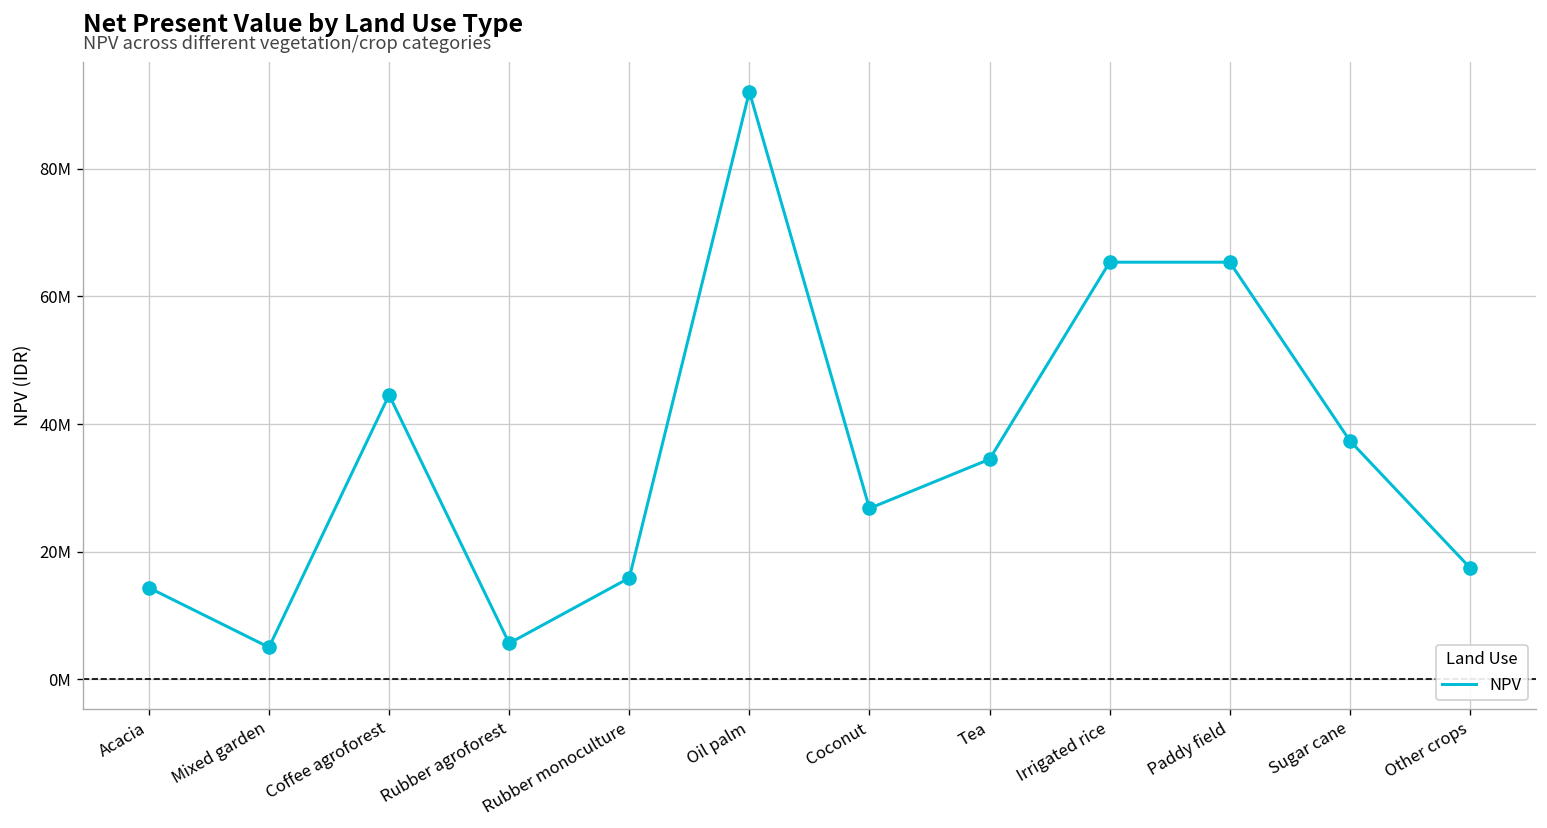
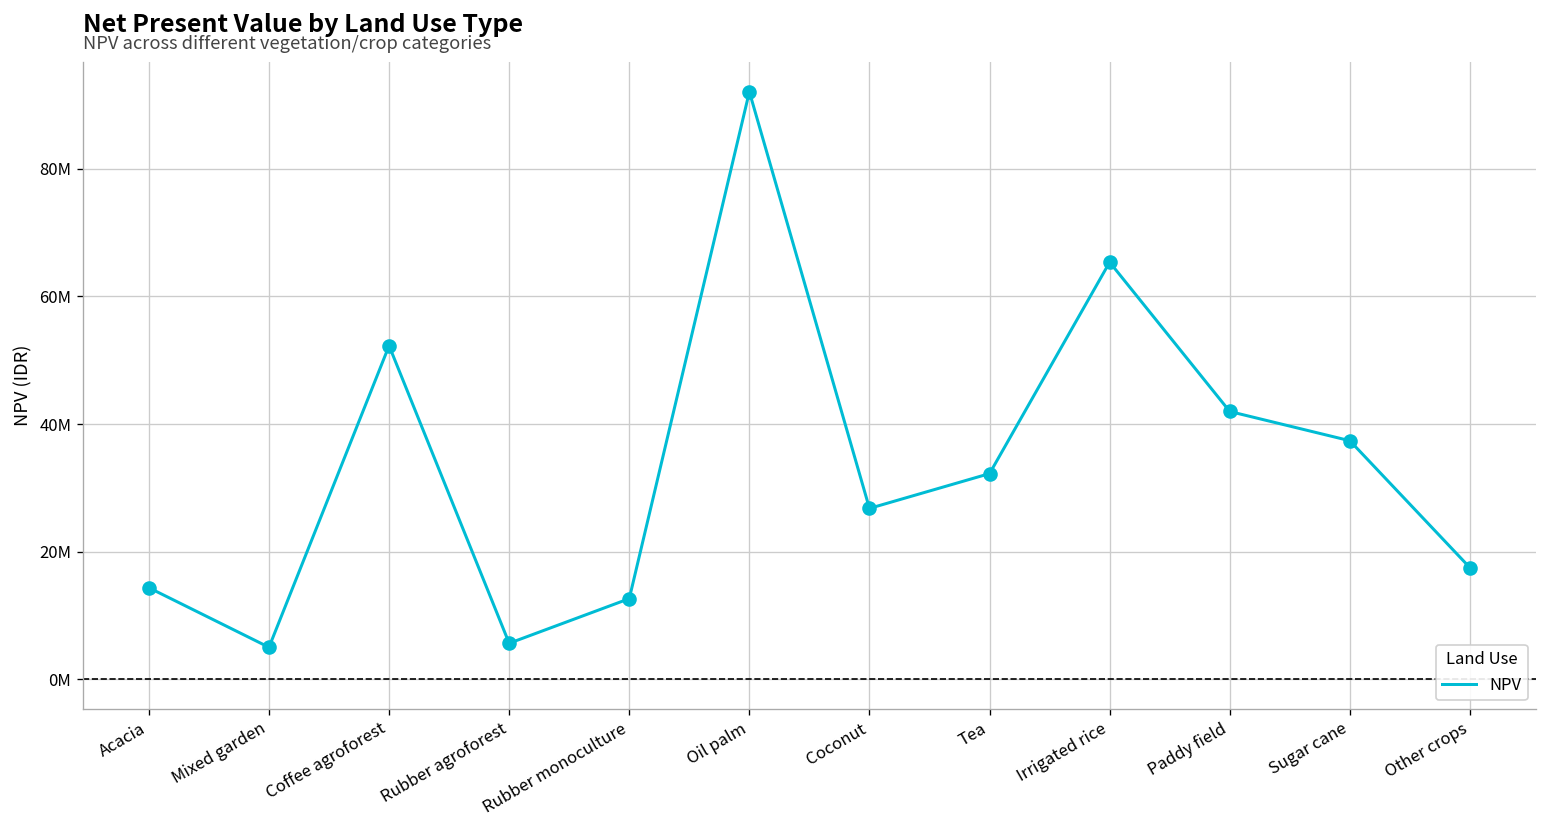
Coffee agroforest: 45000000 -> 52000000
Rubber monoculture: 16000000 -> 13000000
Tea: 34000000 -> 32000000
Paddy field: 65000000 -> 42000000
